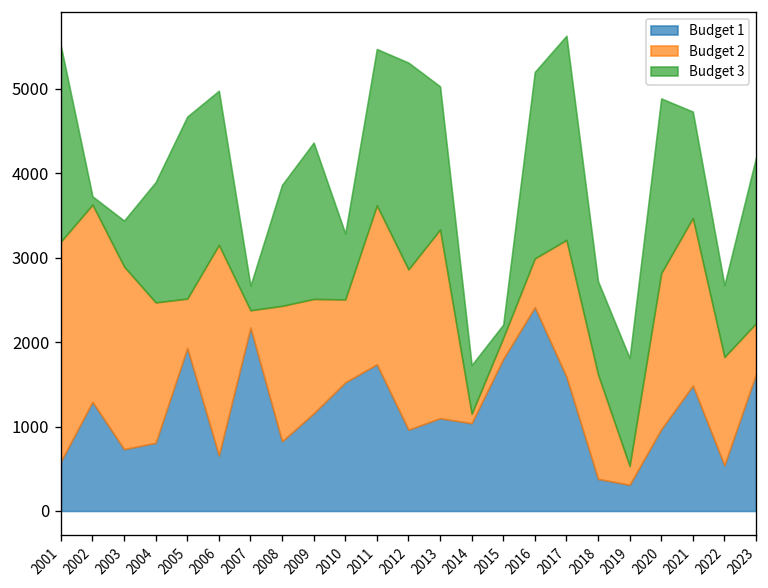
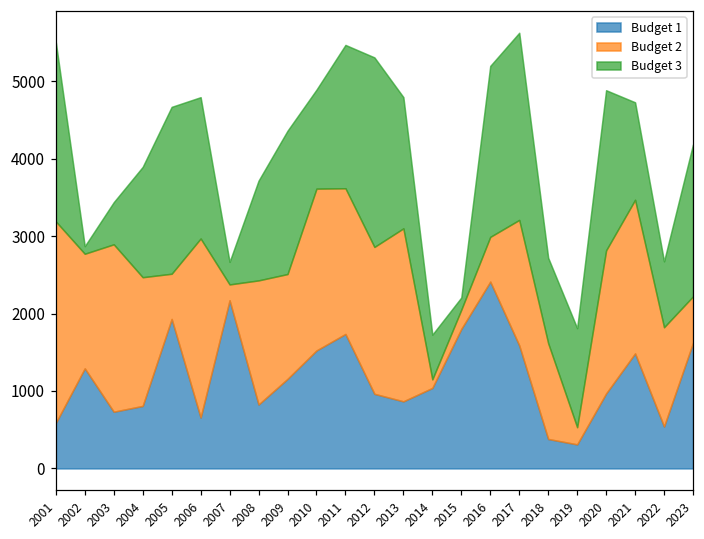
Budget 2, 2002: 2300 -> 1500
Budget 2, 2006: 2500 -> 2300
Budget 3, 2008: 1400 -> 1300
Budget 2, 2010: 1000 -> 2100
Budget 3, 2010: 800 -> 1300
Budget 1, 2013: 1100 -> 900
